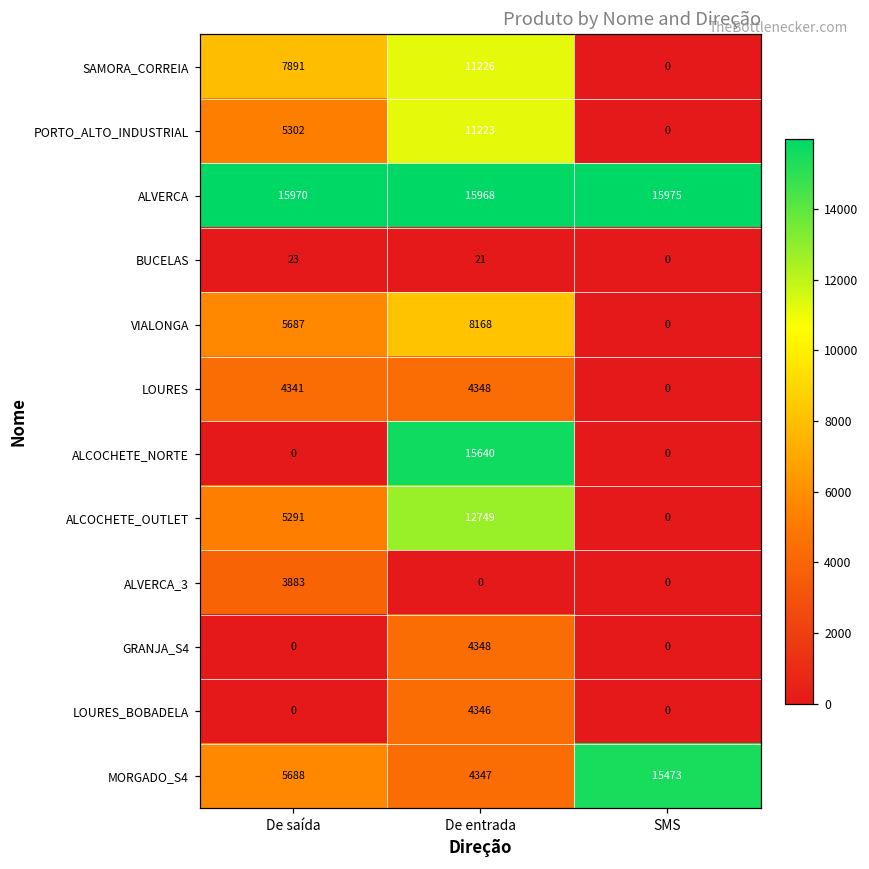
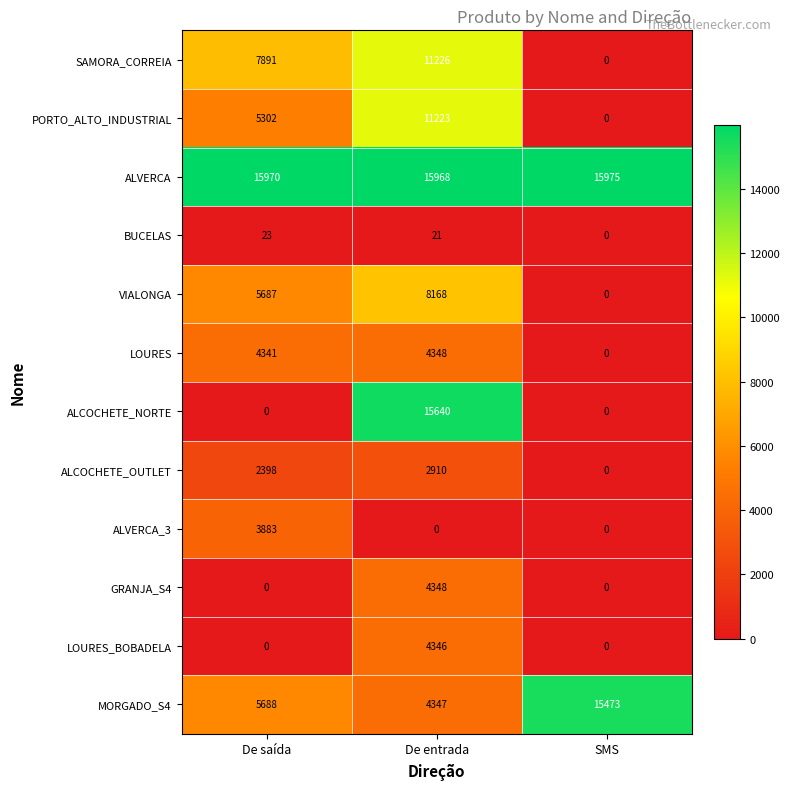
ALCOCHETE_OUTLET, De saída: 5291 -> 2398
ALCOCHETE_OUTLET, De entrada: 12749 -> 2910
